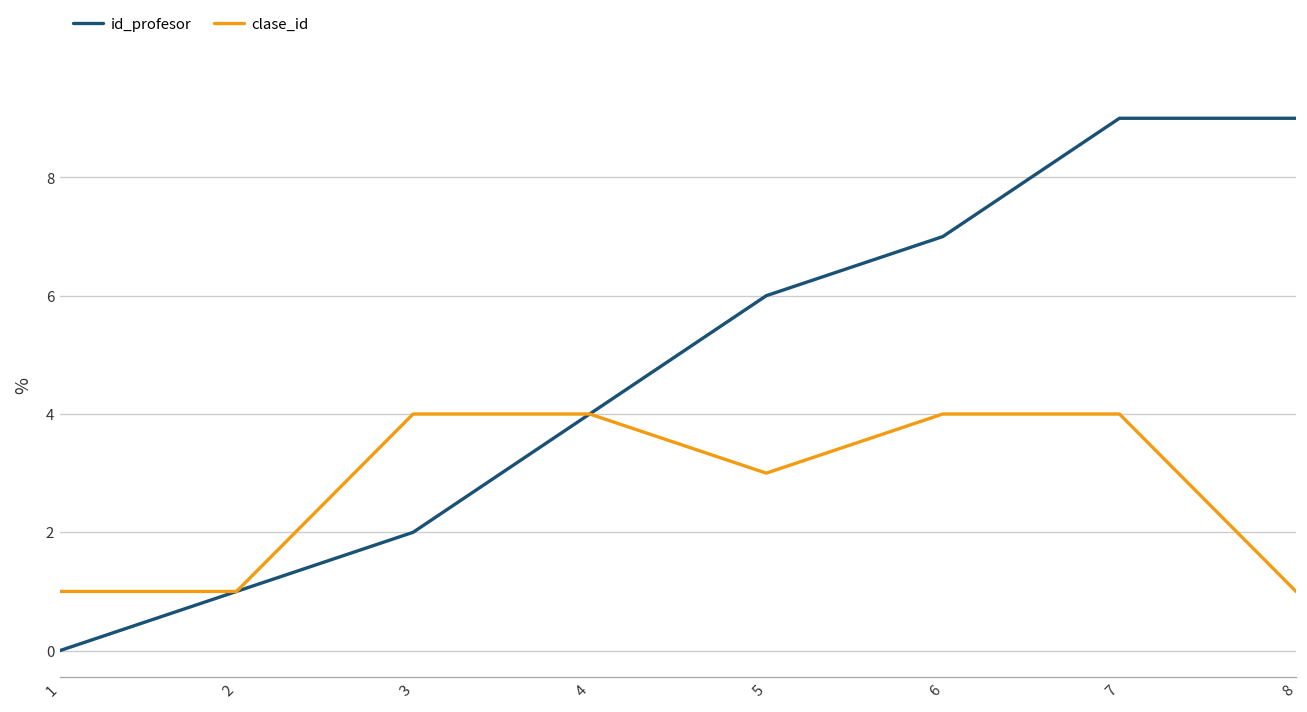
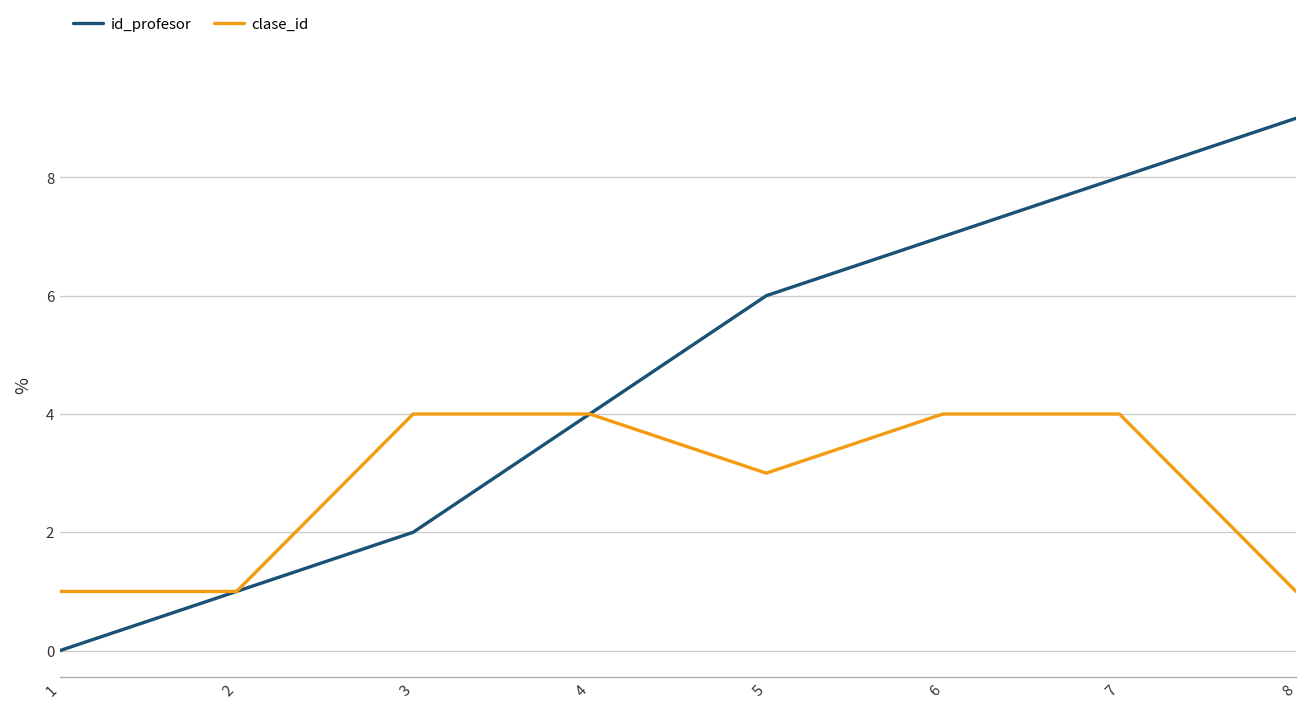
id_profesor, 7: 9 -> 8
